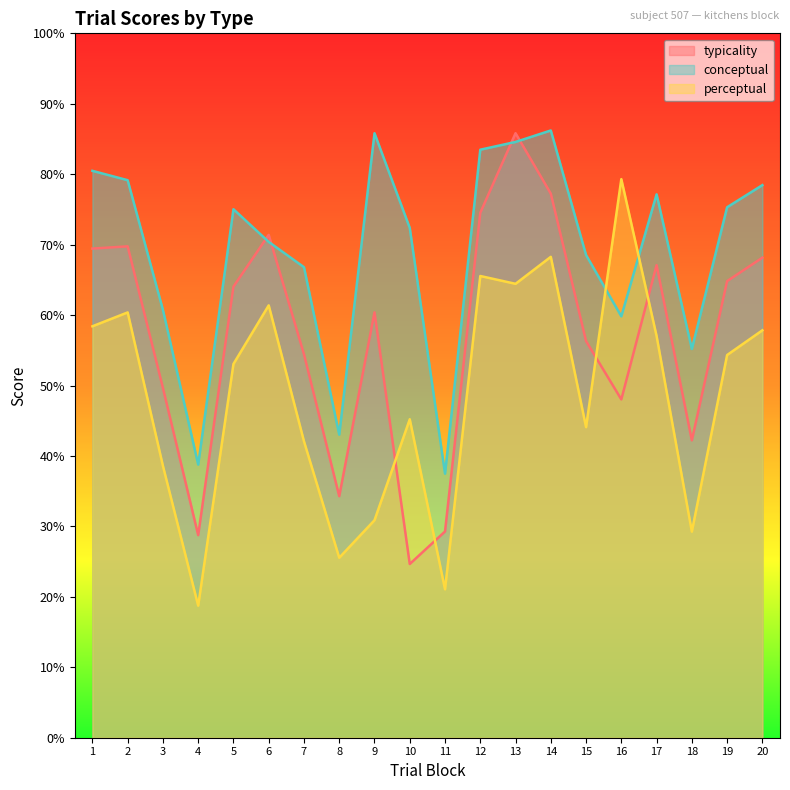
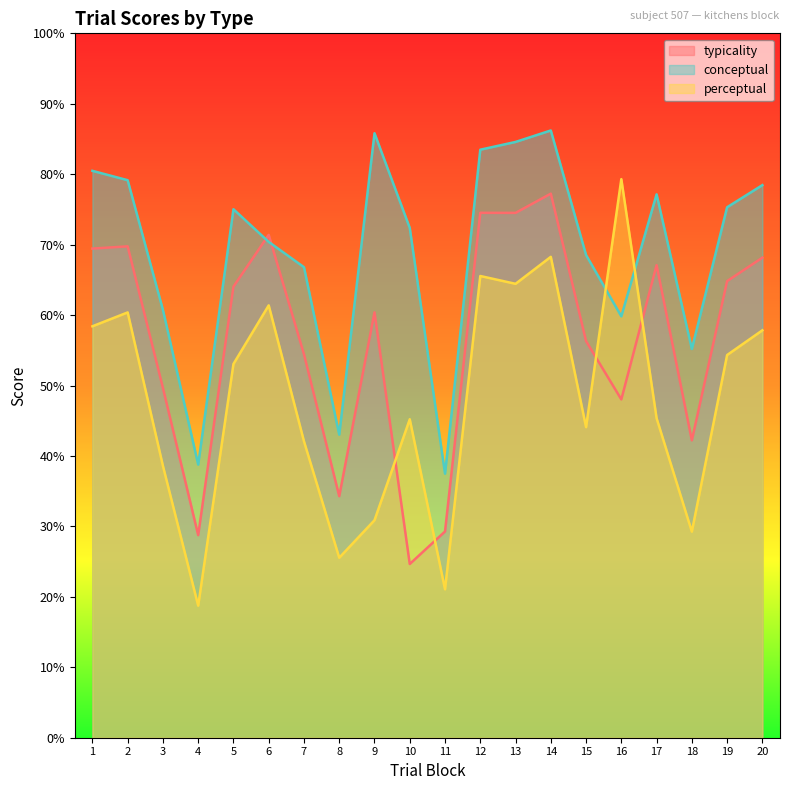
typicality, 13: 86% -> 75%
perceptual, 17: 57% -> 45%
